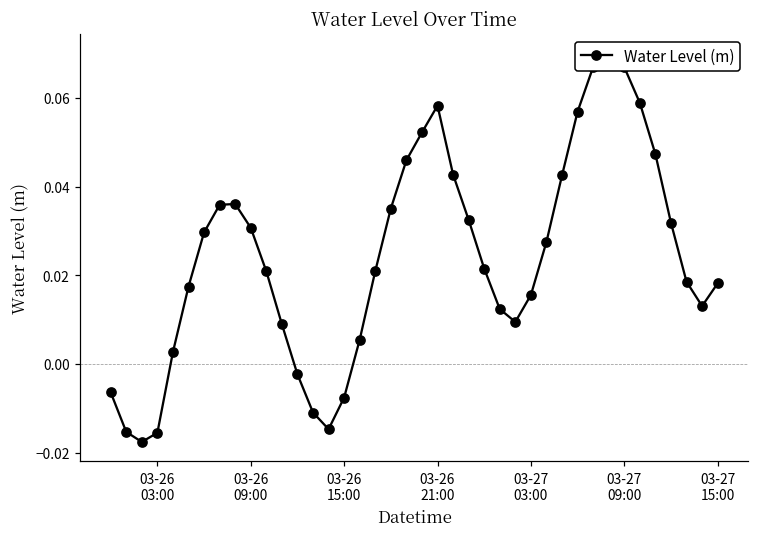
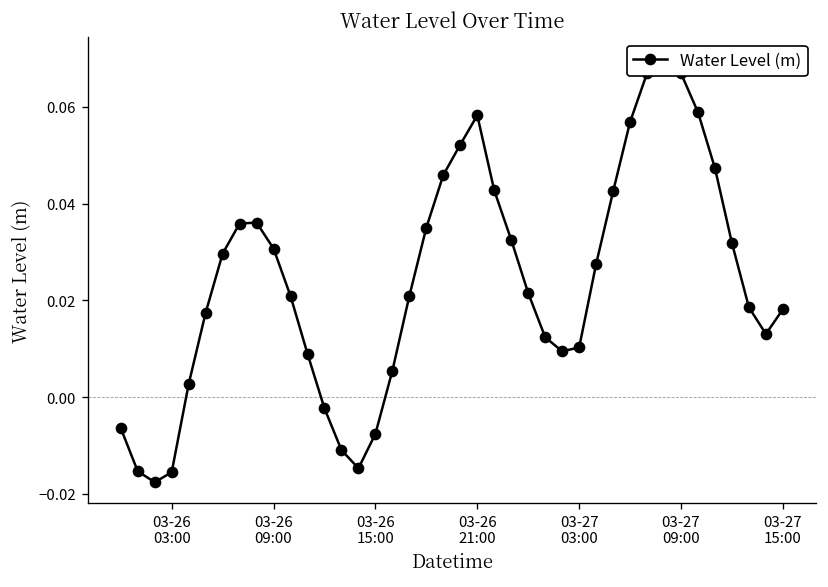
03-27 03:00: 0.016 -> 0.010
